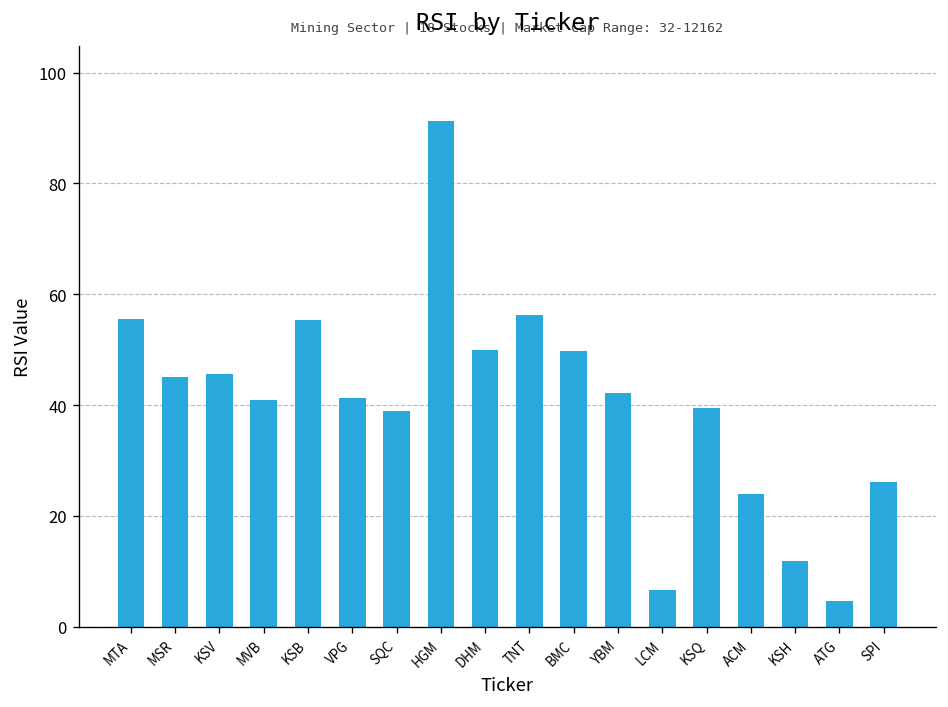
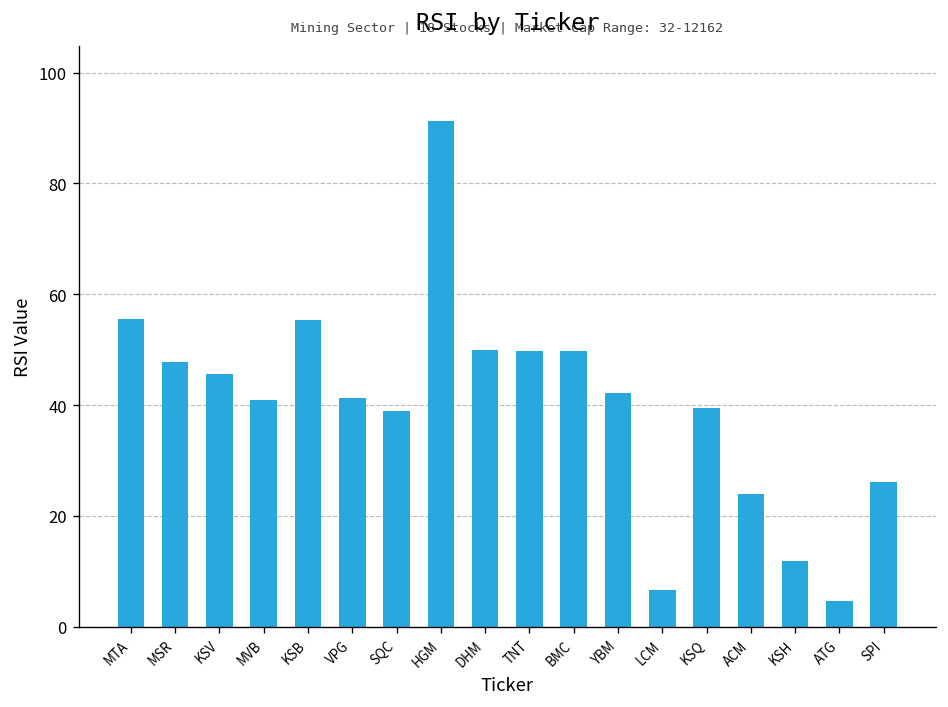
MSR: 45 -> 48
TNT: 56 -> 50
